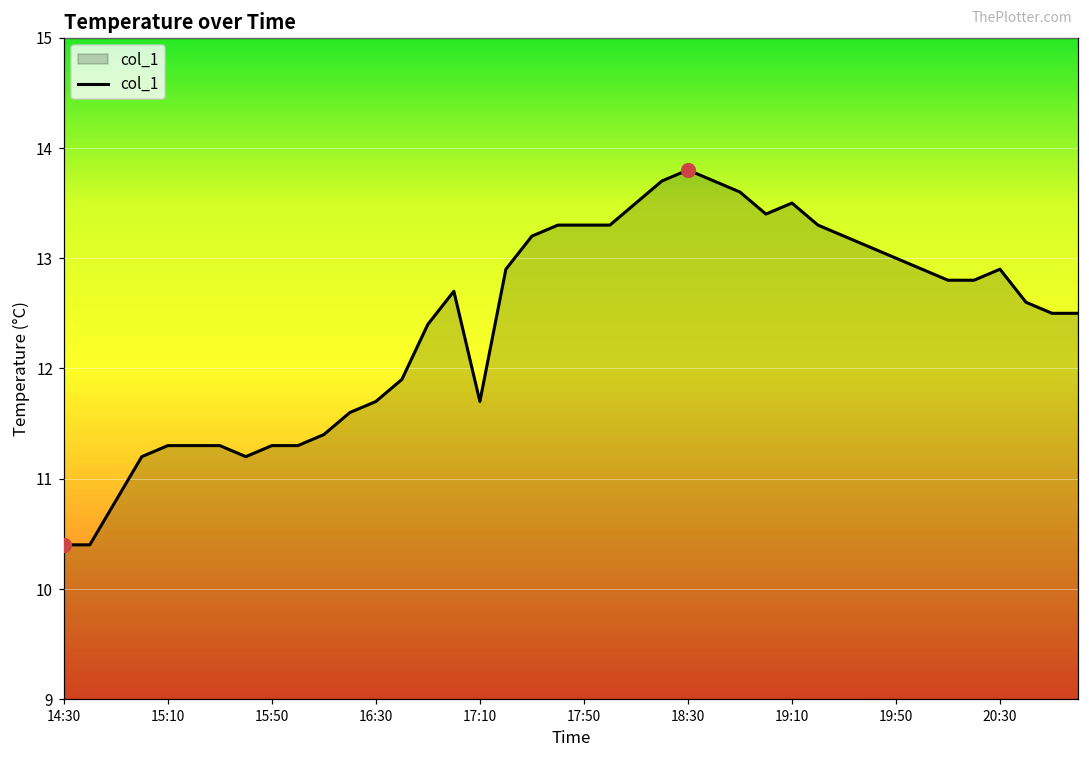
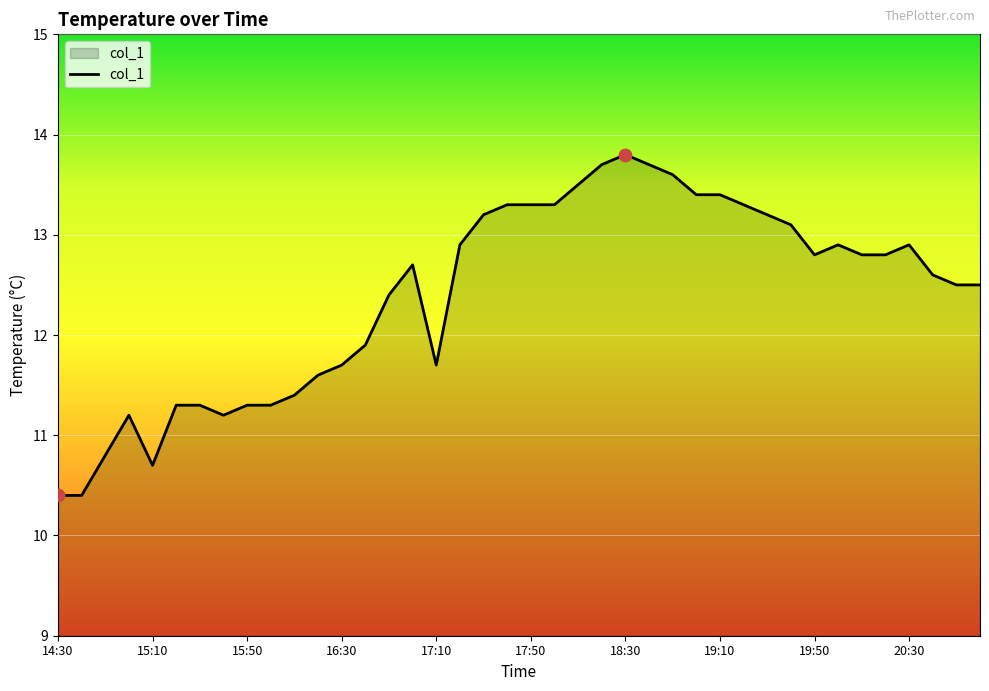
col_1, 15:10: 11.3 -> 10.7
col_1, 19:10: 13.5 -> 13.4
col_1, 19:50: 13.0 -> 12.8
